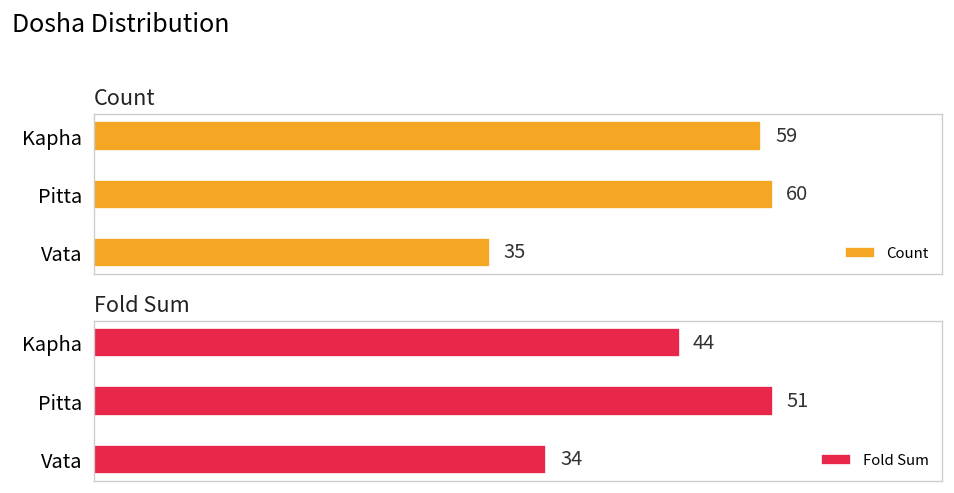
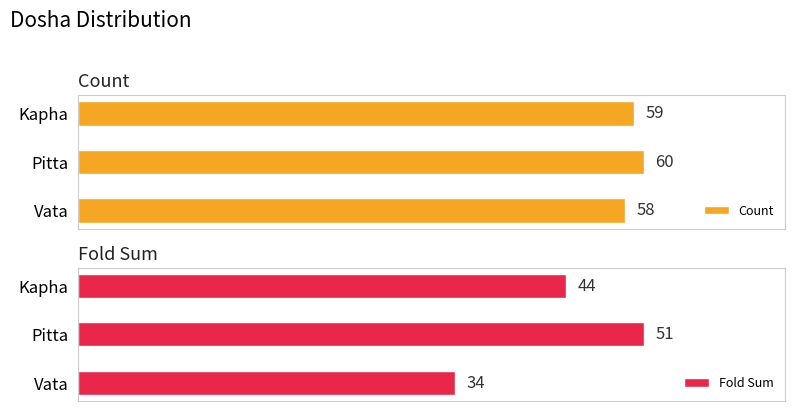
Count, Vata: 35 -> 58
